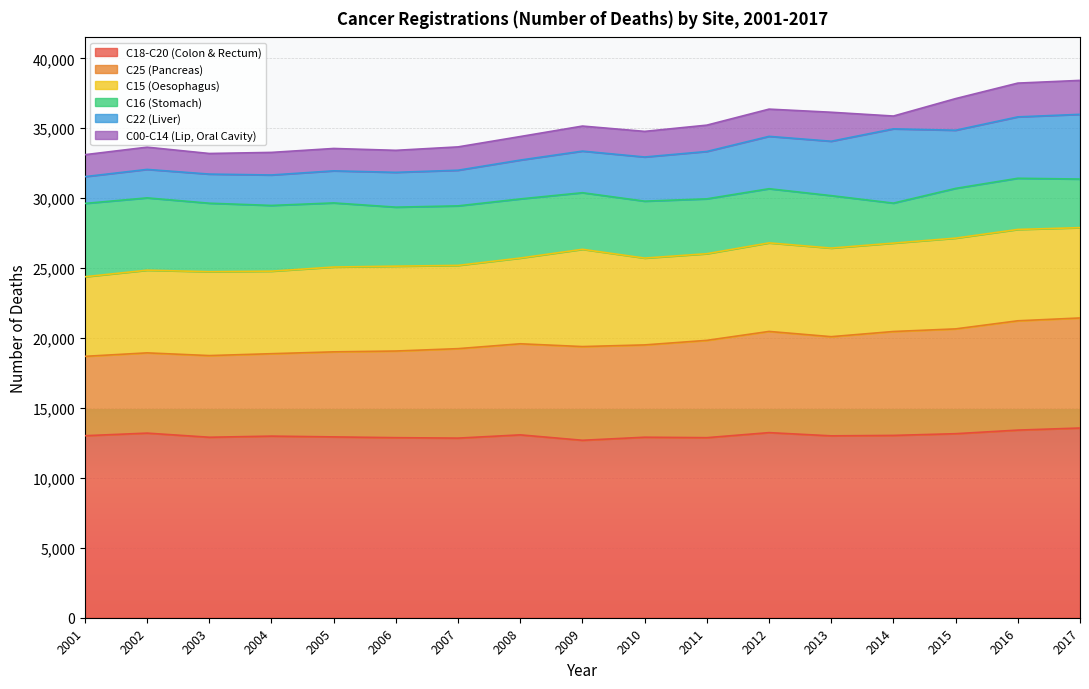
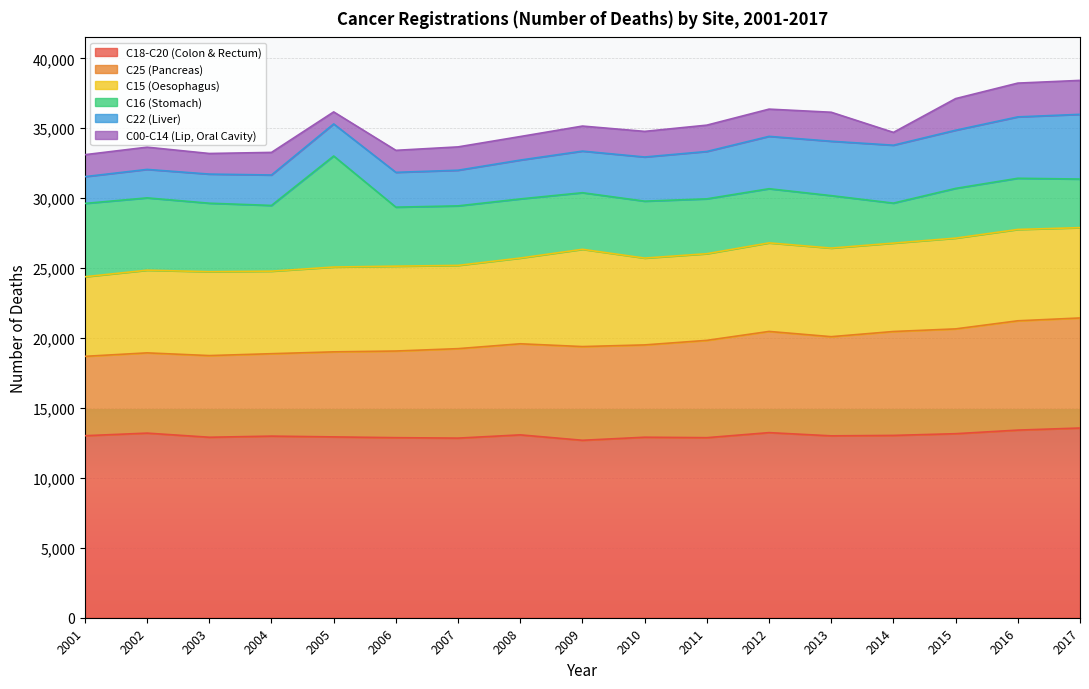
C16 (Stomach), 2005: 4,600 -> 7,900
C00-C14 (Lip, Oral Cavity), 2005: 1,600 -> 900
C22 (Liver), 2014: 5,300 -> 4,100
